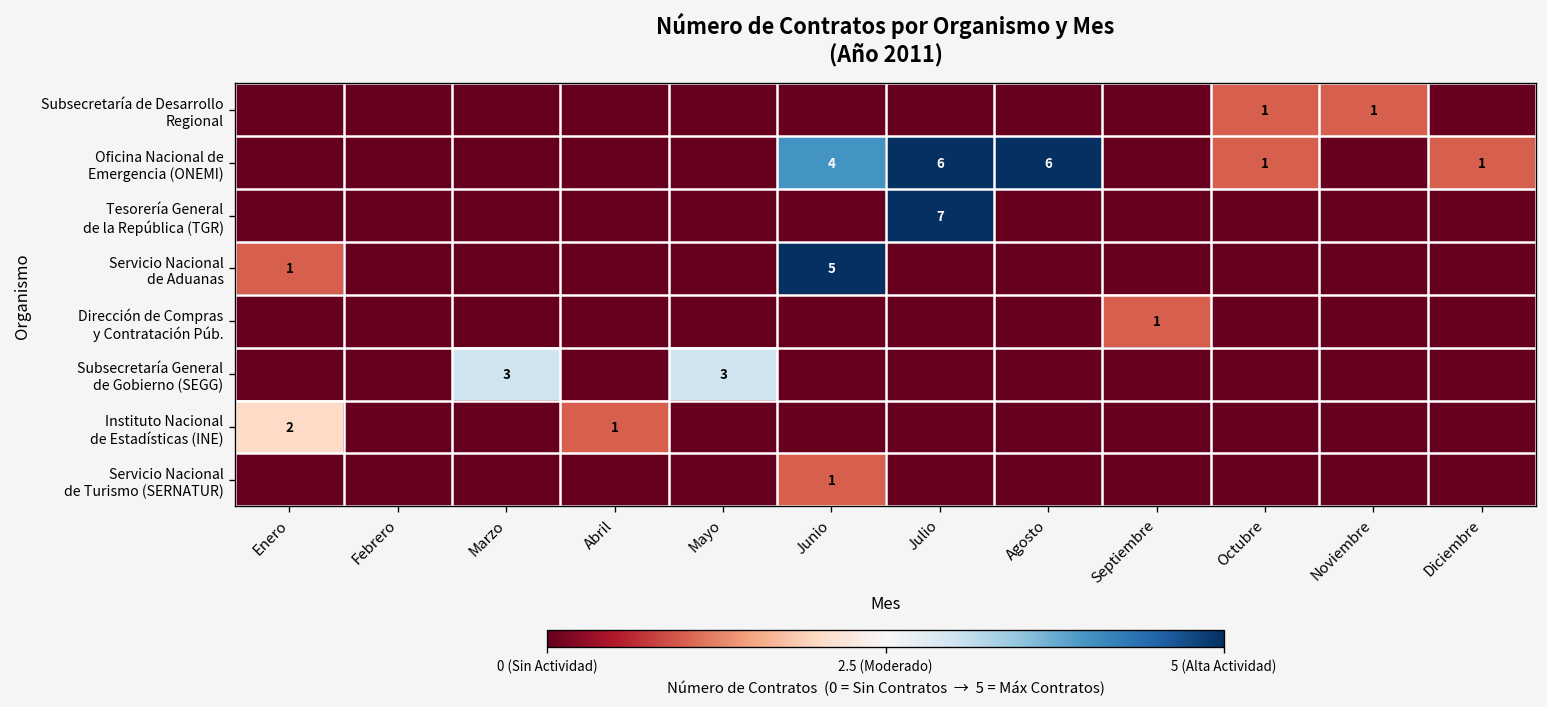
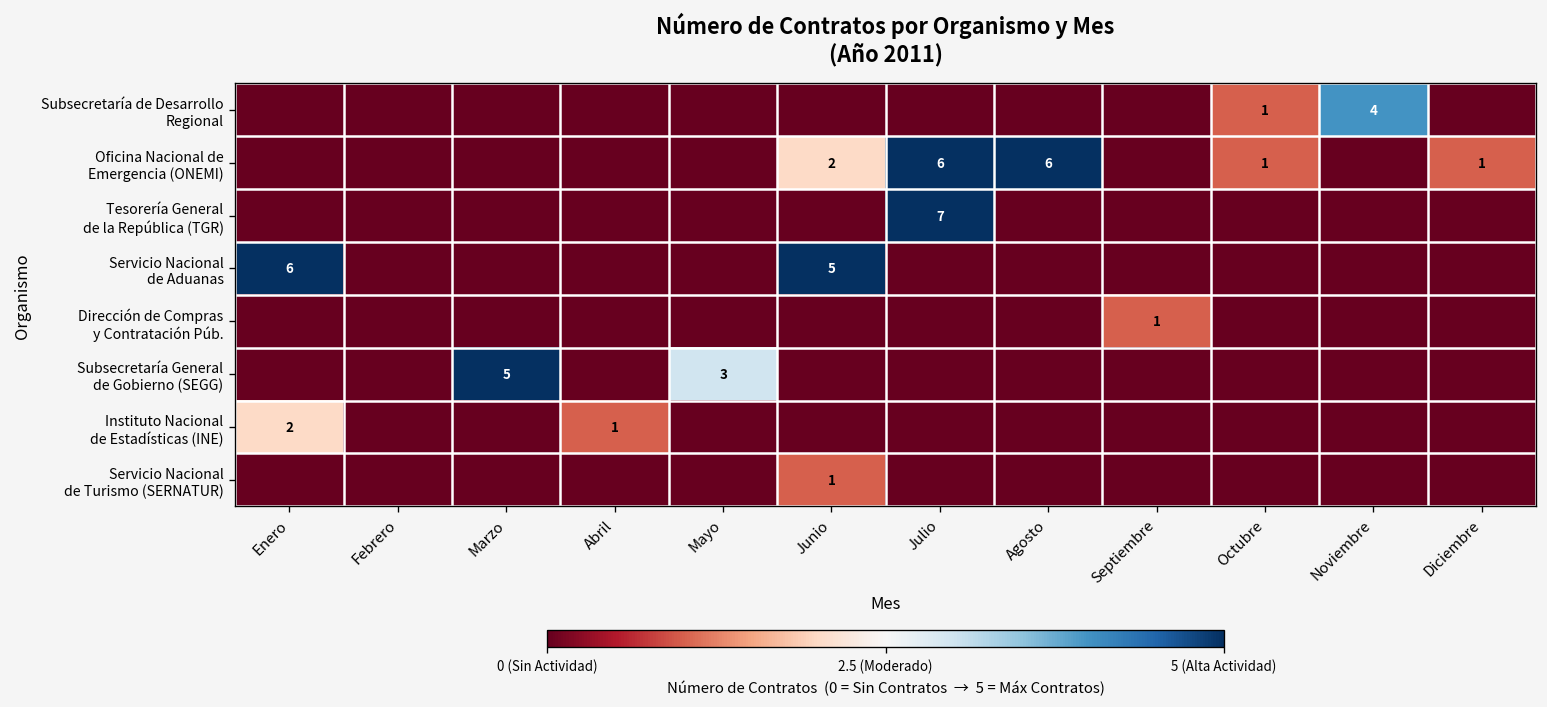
Subsecretaría de Desarrollo Regional, Noviembre: 1 -> 4
Oficina Nacional de Emergencia (ONEMI), Junio: 4 -> 2
Servicio Nacional de Aduanas, Enero: 1 -> 6
Subsecretaría General de Gobierno (SEGG), Marzo: 3 -> 5
